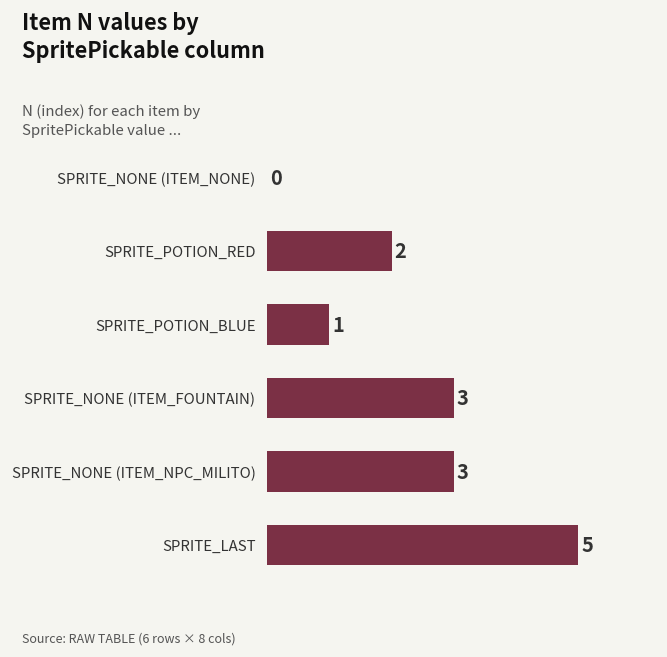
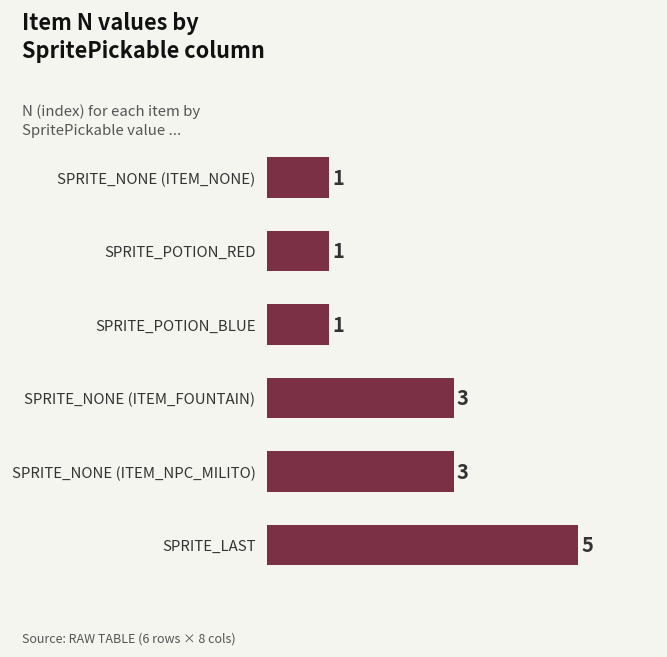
SPRITE_NONE (ITEM_NONE): 0 -> 1
SPRITE_POTION_RED: 2 -> 1
